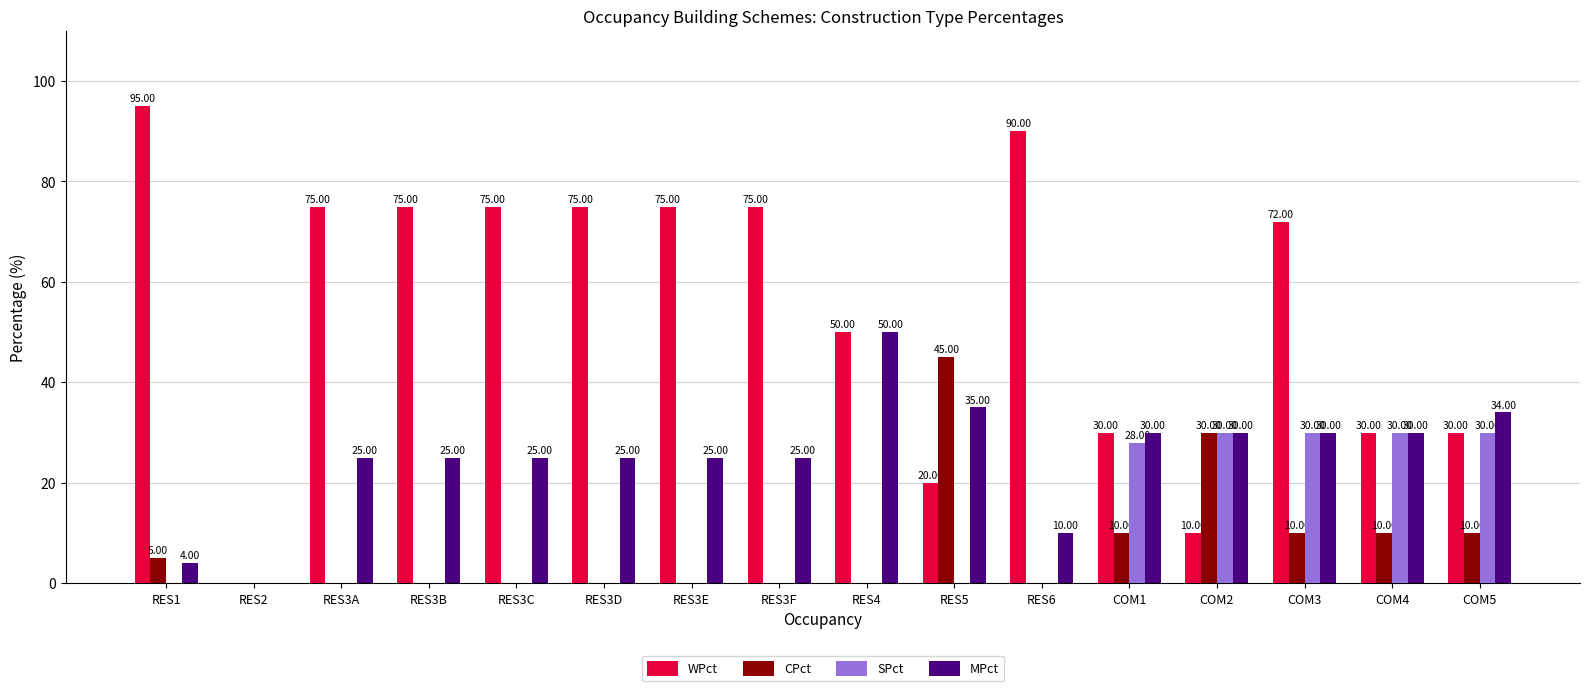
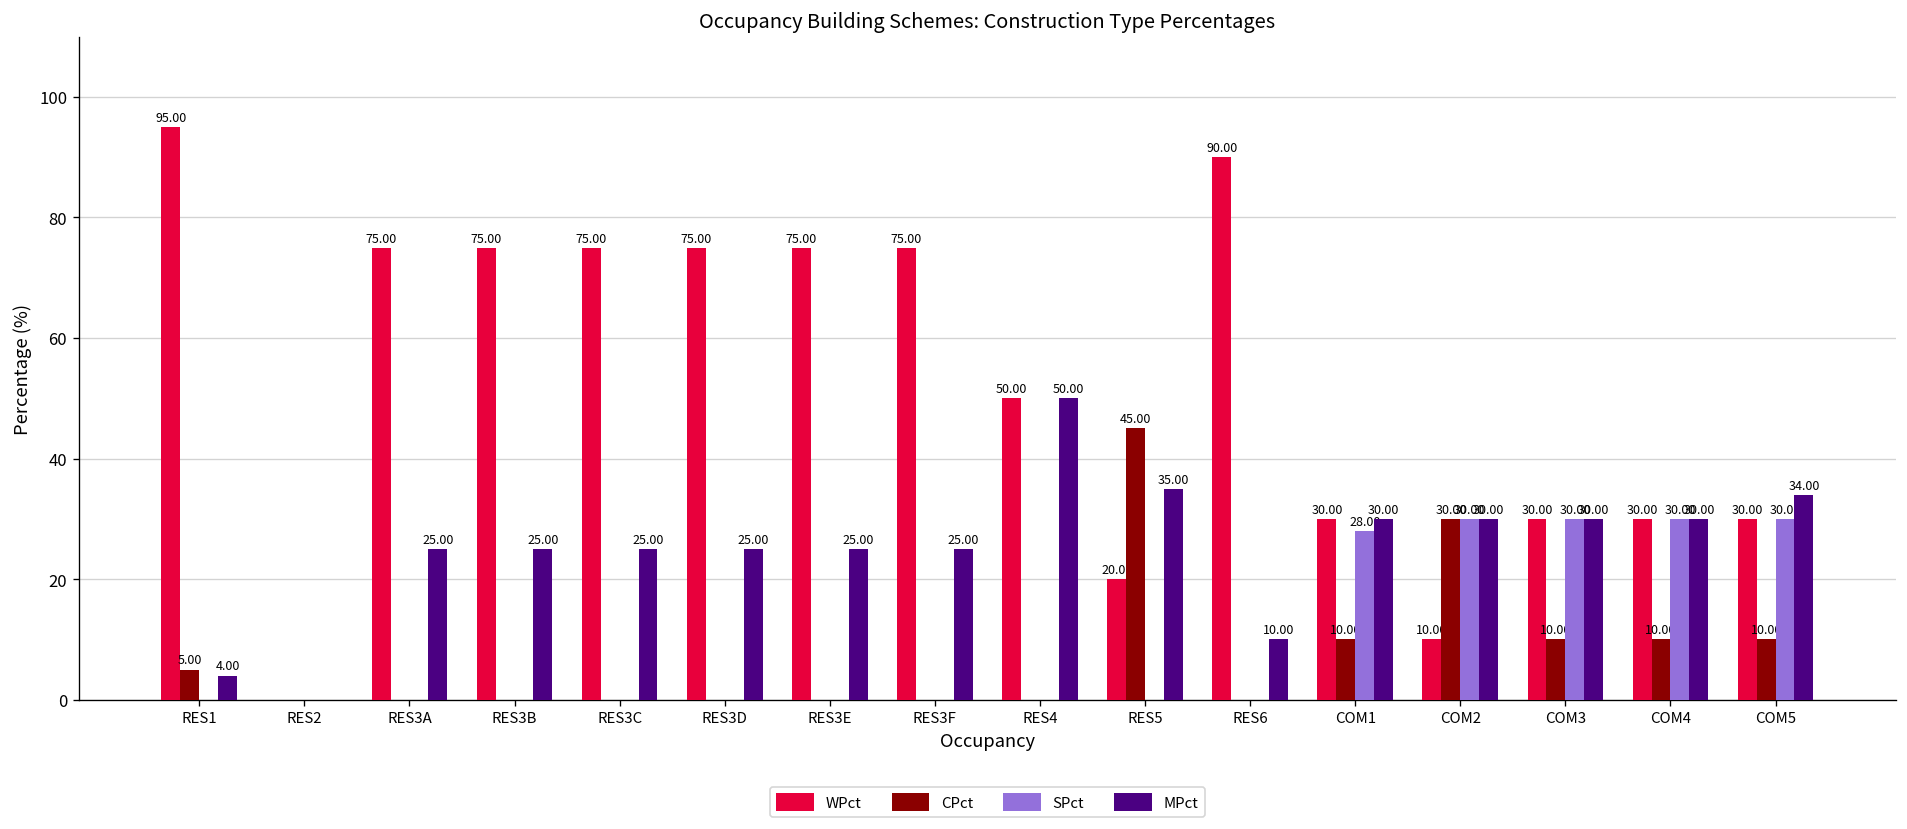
WPct, COM3: 72.00 -> 30.00
